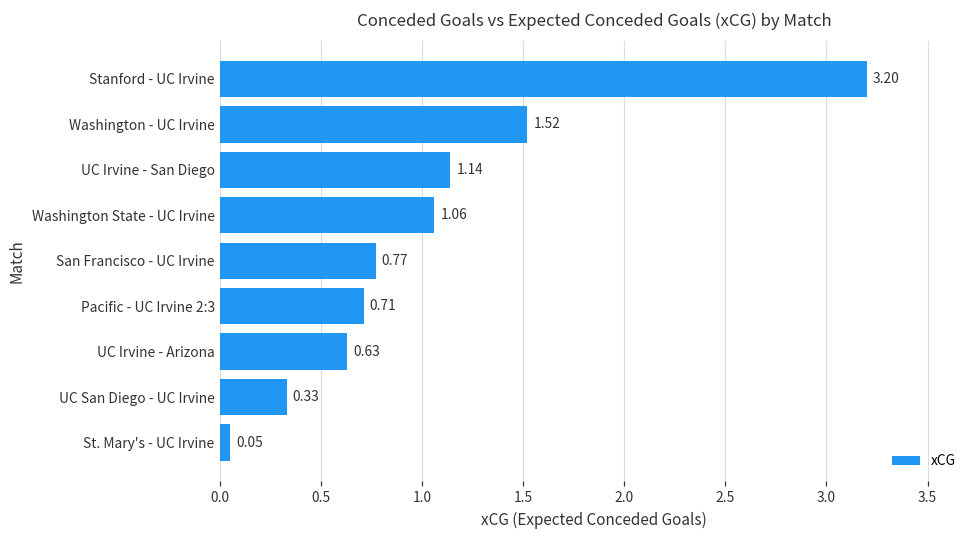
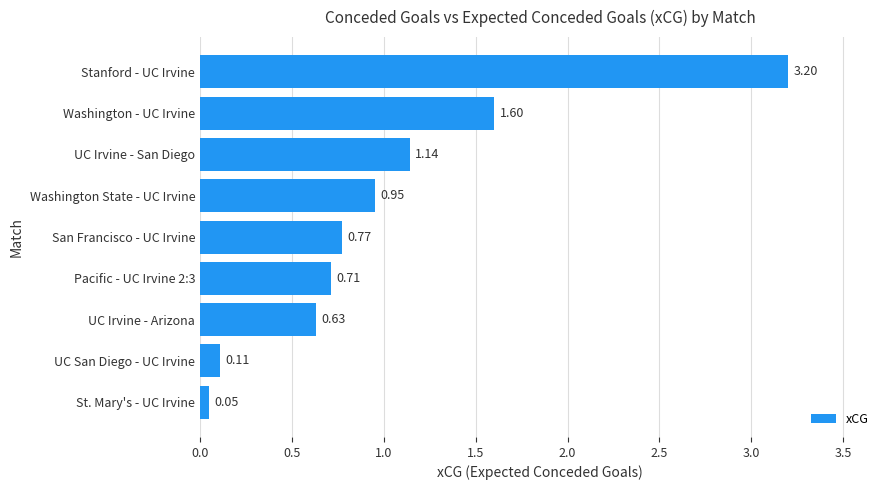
Washington - UC Irvine: 1.52 -> 1.60
Washington State - UC Irvine: 1.06 -> 0.95
UC San Diego - UC Irvine: 0.33 -> 0.11
